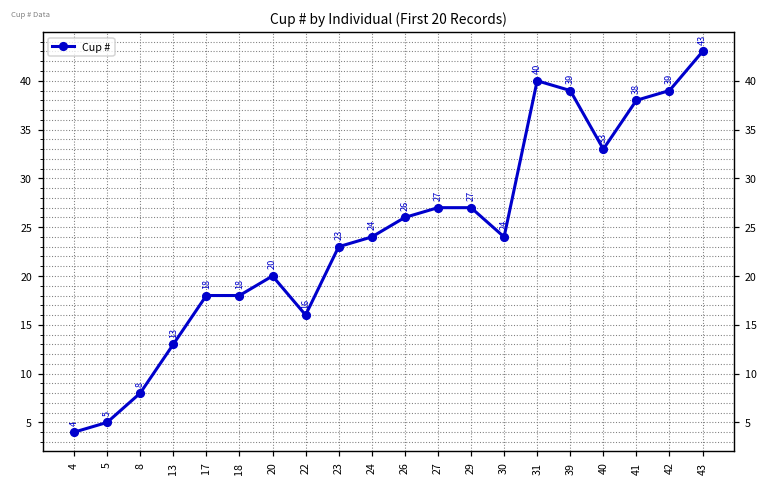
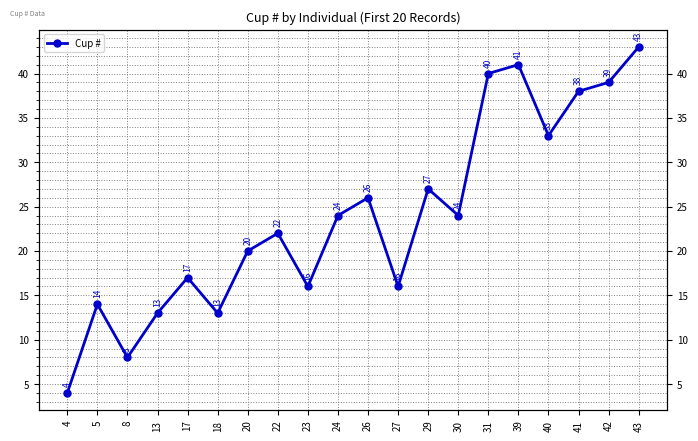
5: 5 -> 14
17: 18 -> 17
18: 18 -> 13
22: 16 -> 22
23: 23 -> 16
27: 27 -> 16
39: 39 -> 41
